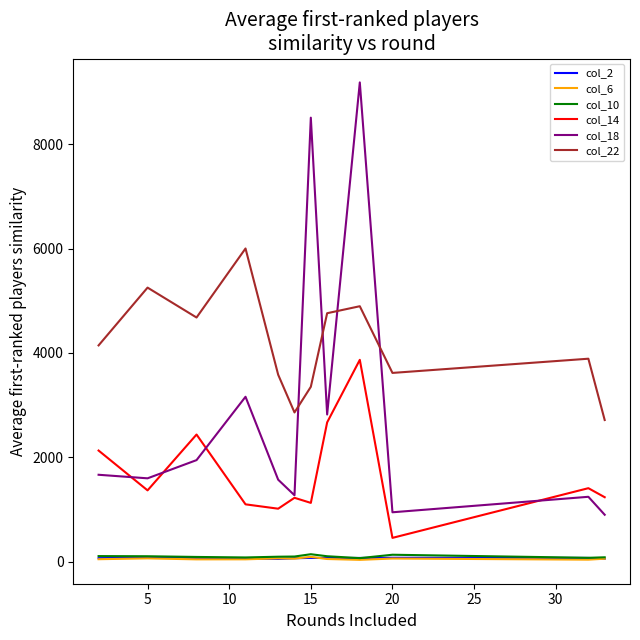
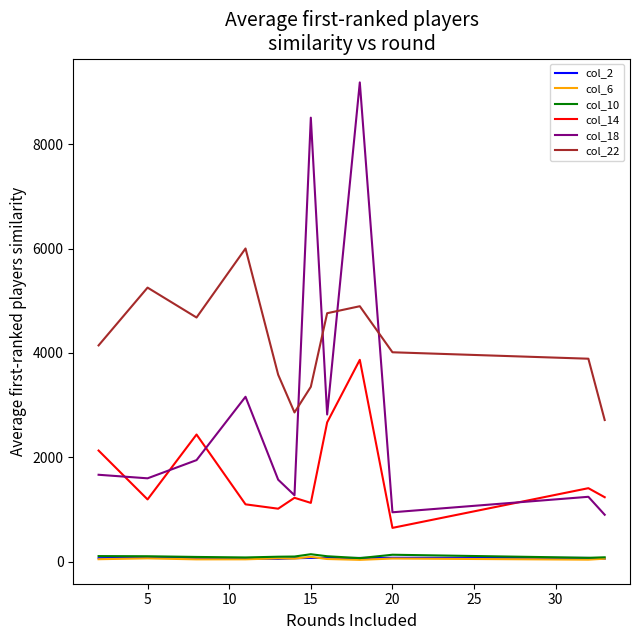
col_14, 5: 1400 -> 1200
col_14, 20: 500 -> 600
col_22, 20: 3600 -> 4000
